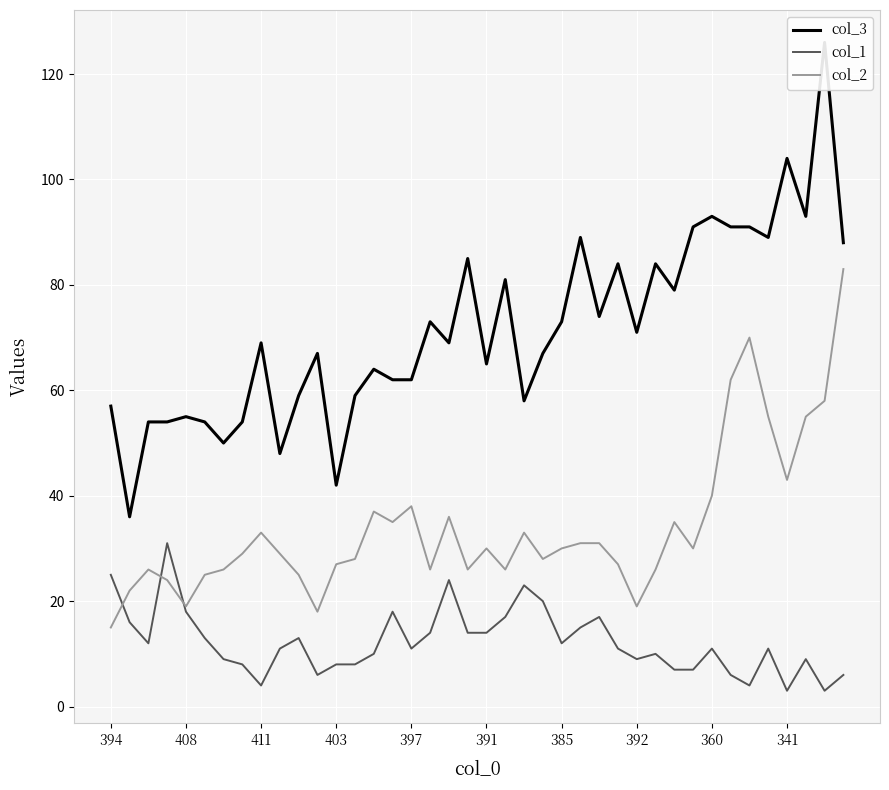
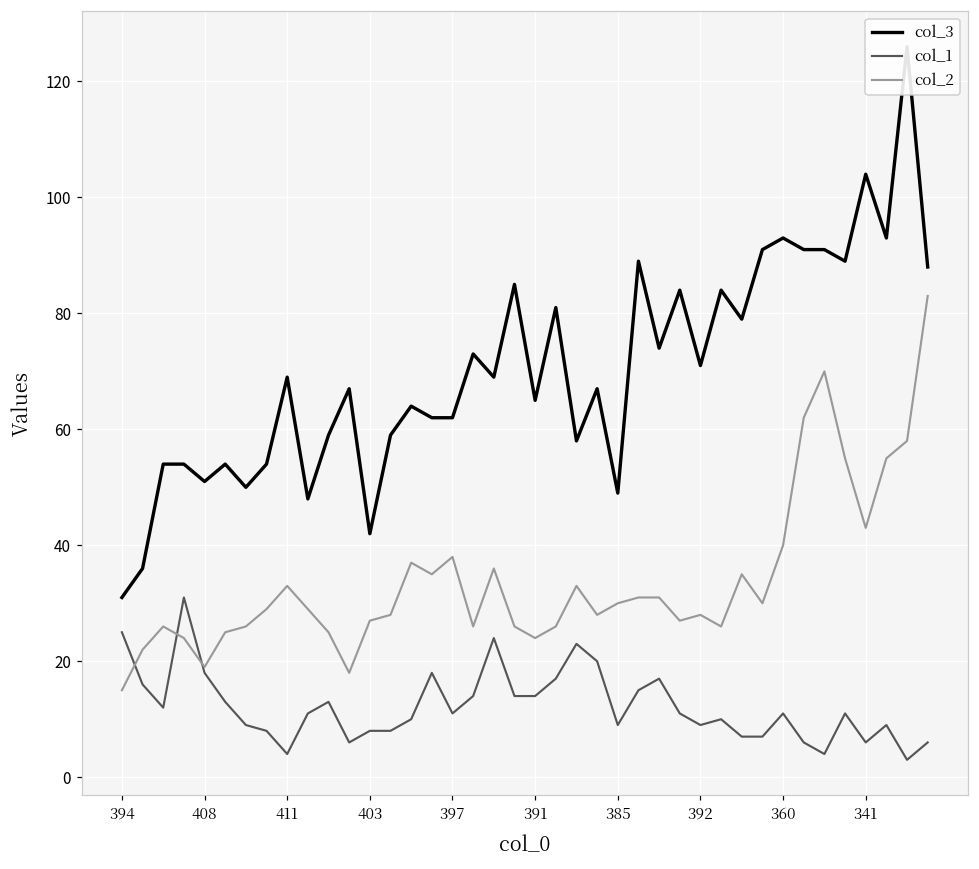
col_3, 394: 57 -> 31
col_3, 408: 55 -> 51
col_2, 391: 30 -> 24
col_3, 385: 73 -> 49
col_1, 385: 12 -> 9
col_2, 392: 19 -> 28
col_1, 341: 3 -> 6
